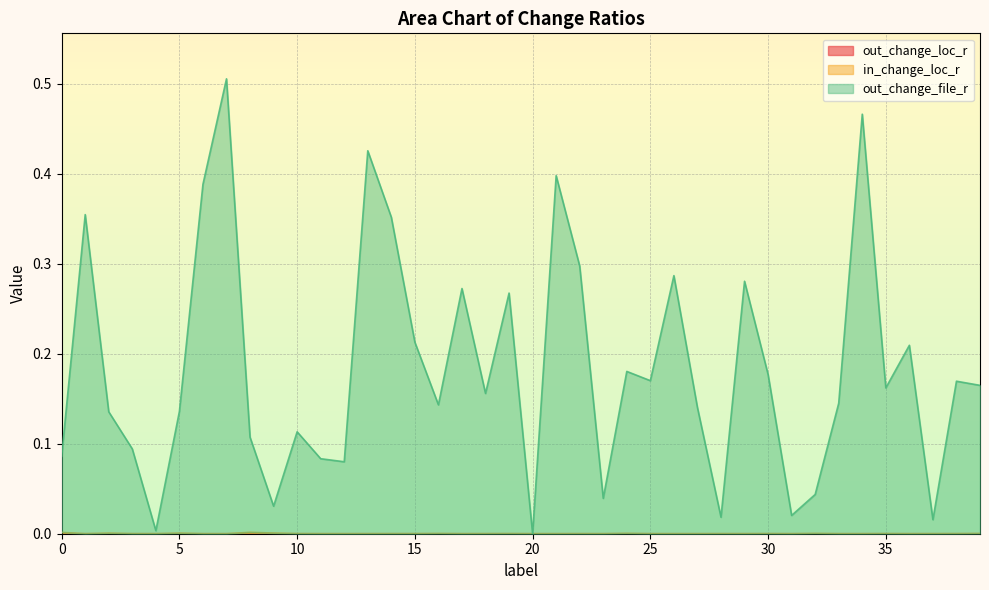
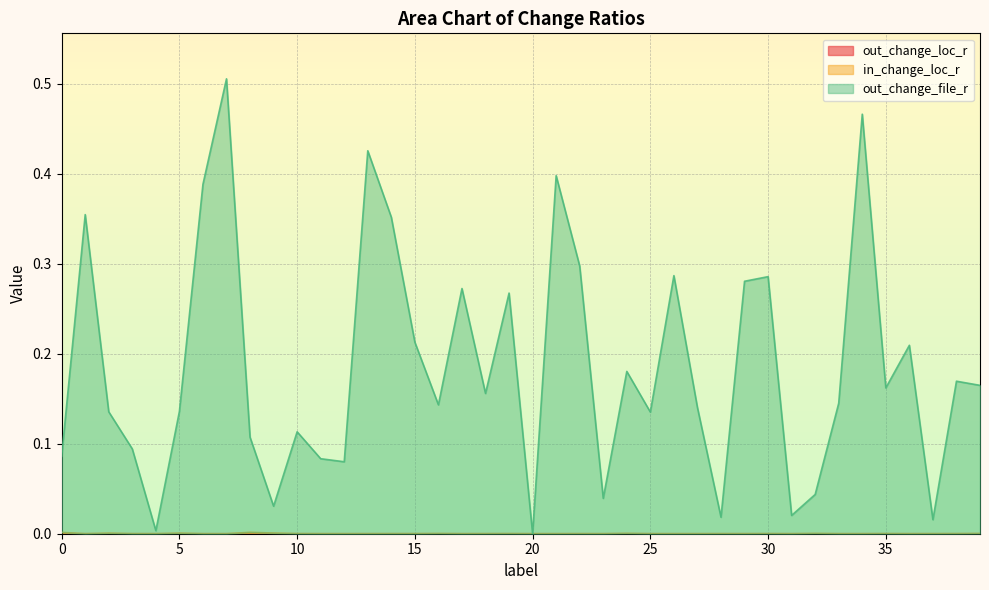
out_change_file_r, 25: 0.17 -> 0.14
out_change_file_r, 30: 0.18 -> 0.29
